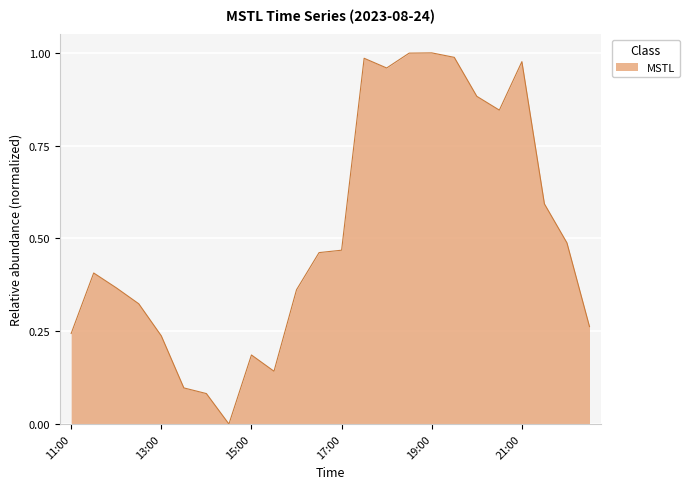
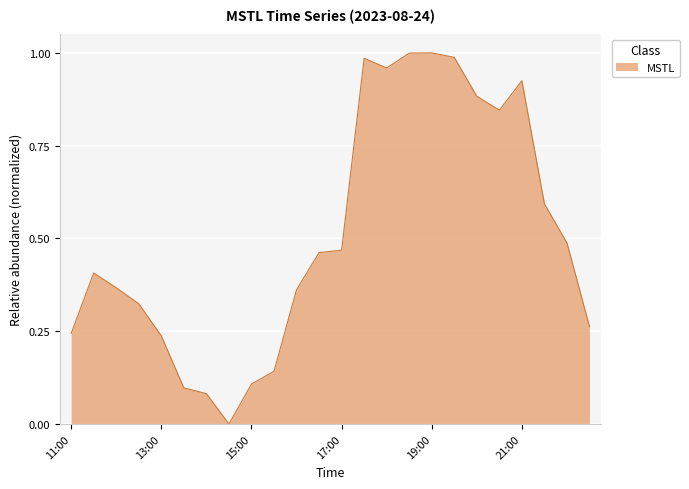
15:00: 0.19 -> 0.11
21:00: 0.98 -> 0.92
